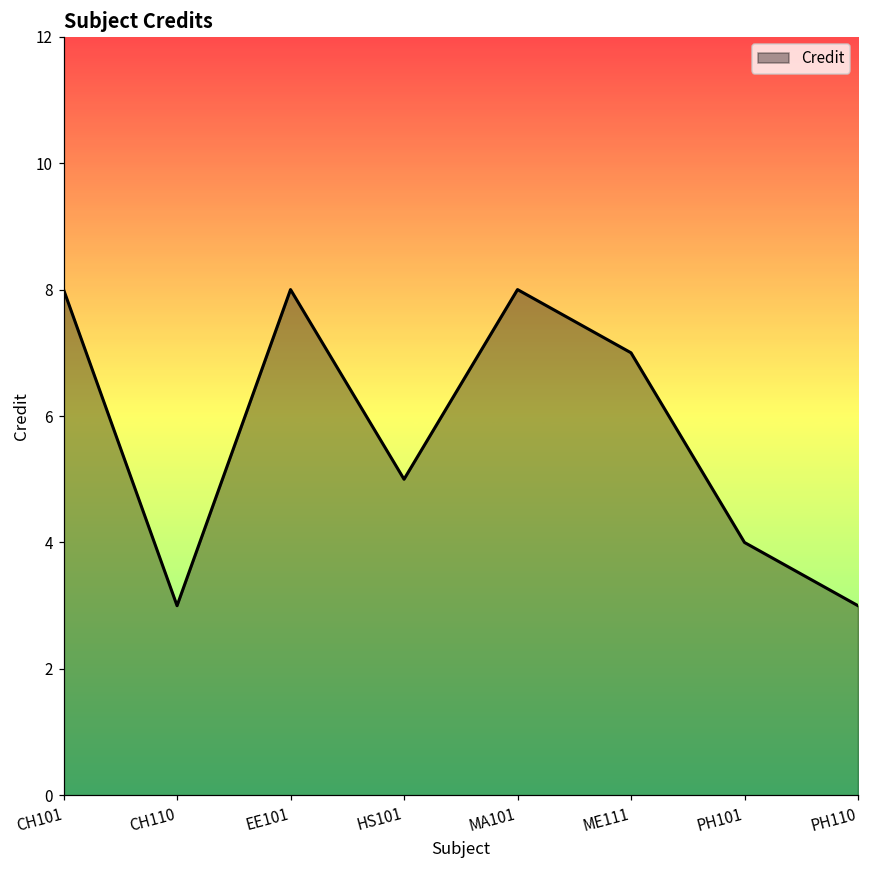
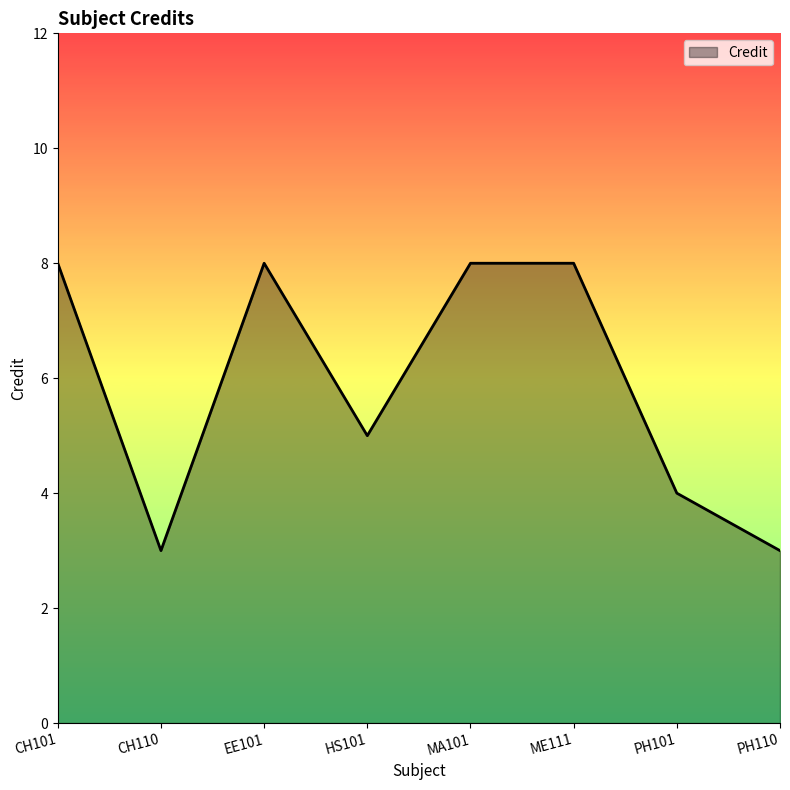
ME111: 7 -> 8
